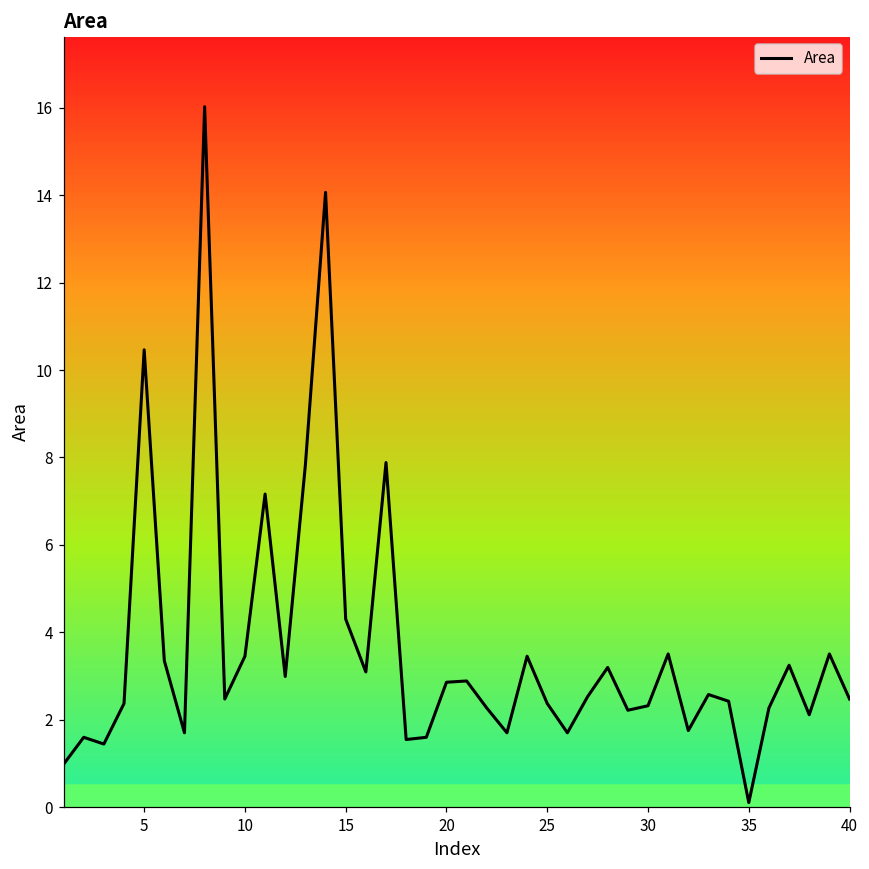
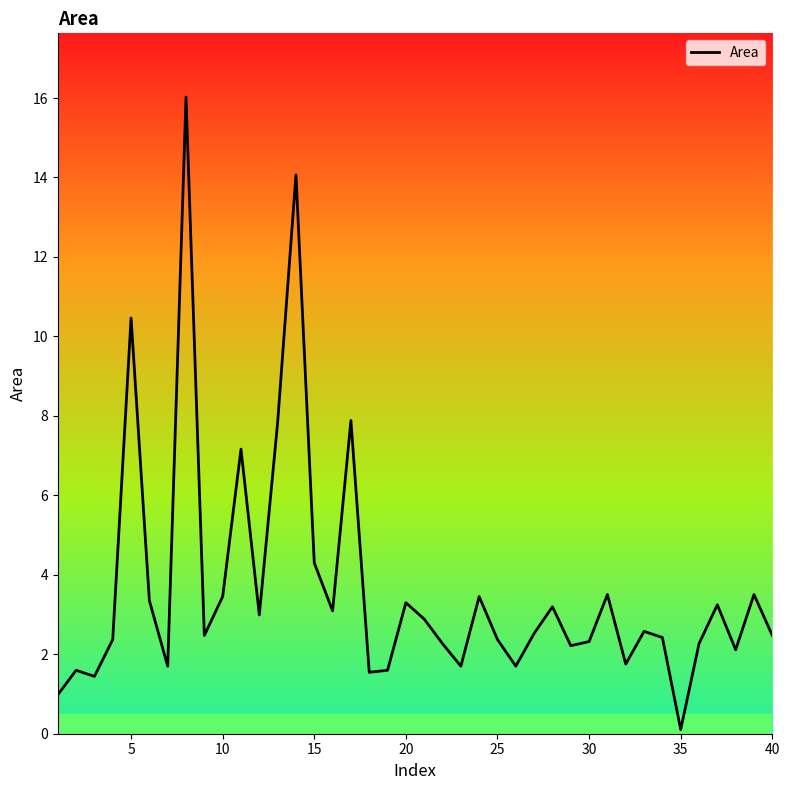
20: 2.9 -> 3.3
